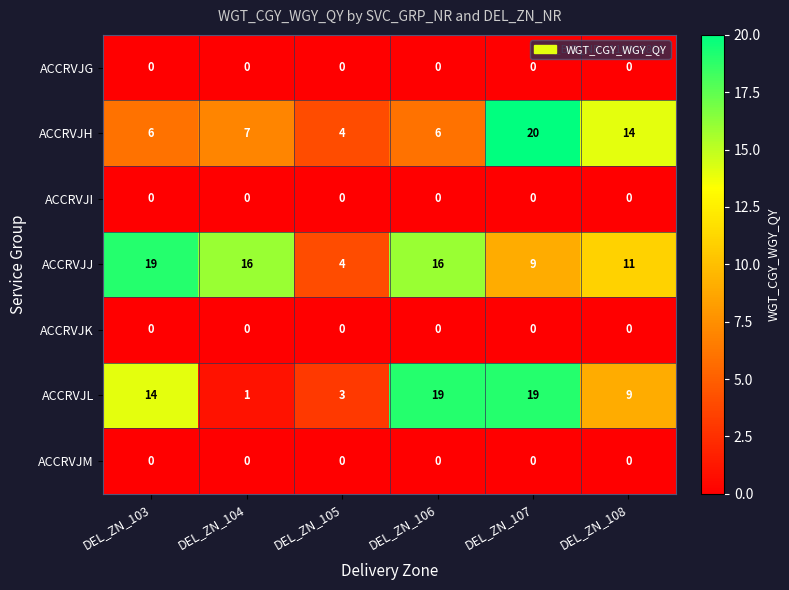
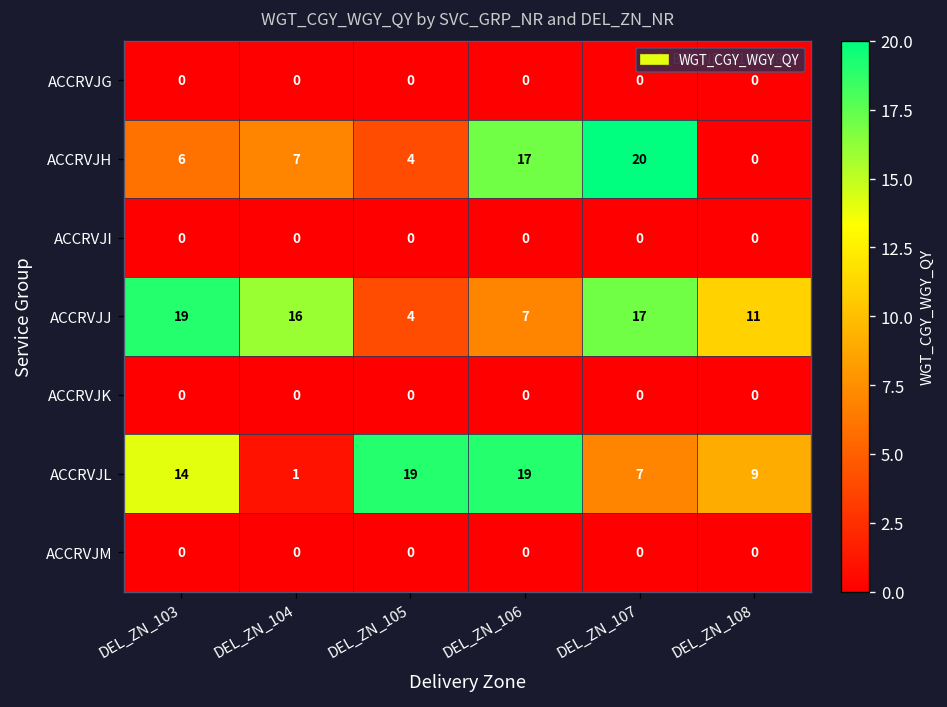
ACCRVJH, DEL_ZN_106: 6 -> 17
ACCRVJH, DEL_ZN_108: 14 -> 0
ACCRVJJ, DEL_ZN_106: 16 -> 7
ACCRVJJ, DEL_ZN_107: 9 -> 17
ACCRVJL, DEL_ZN_105: 3 -> 19
ACCRVJL, DEL_ZN_107: 19 -> 7
